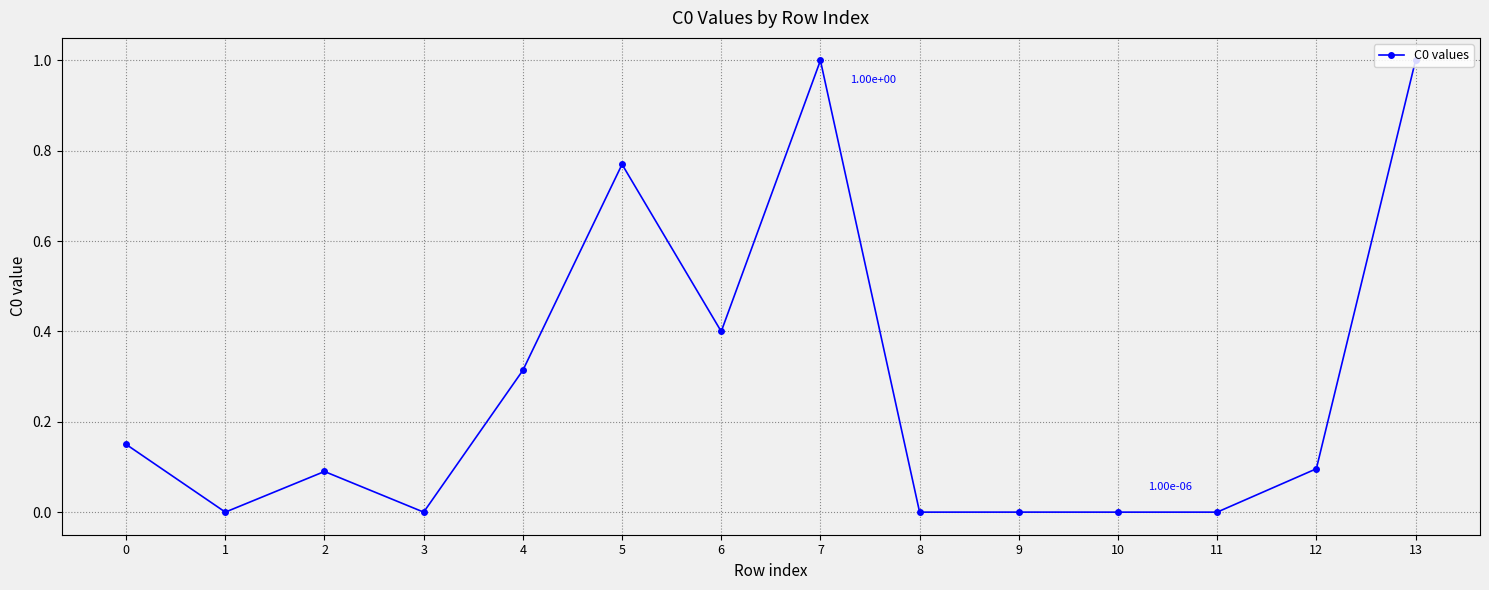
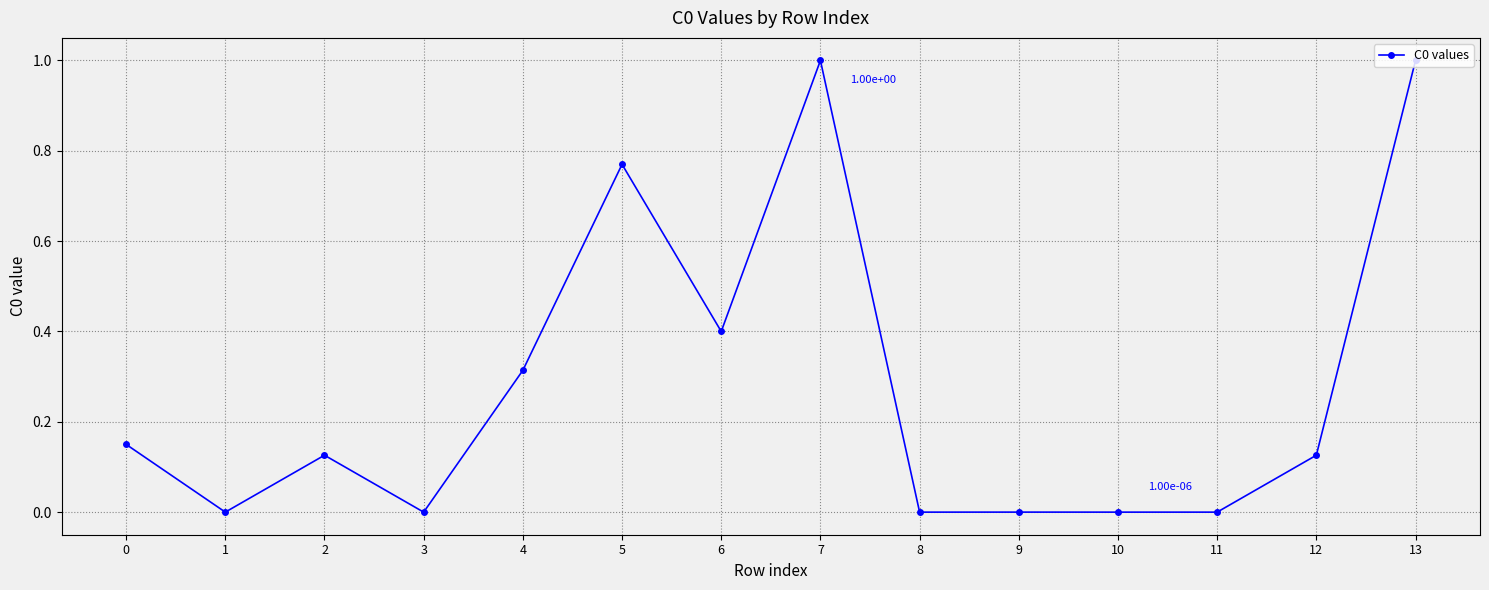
2: 0.09 -> 0.13
12: 0.10 -> 0.13
